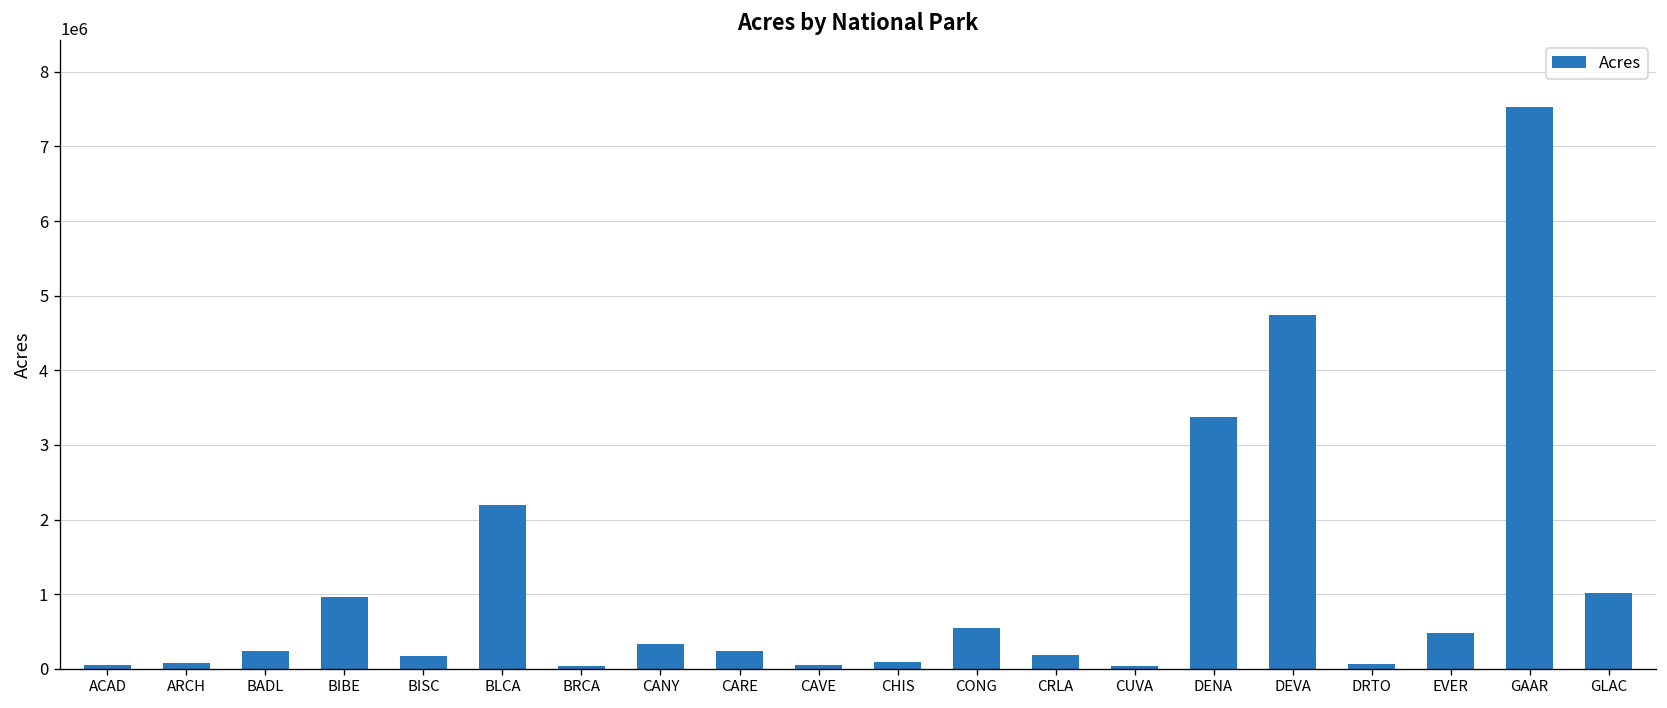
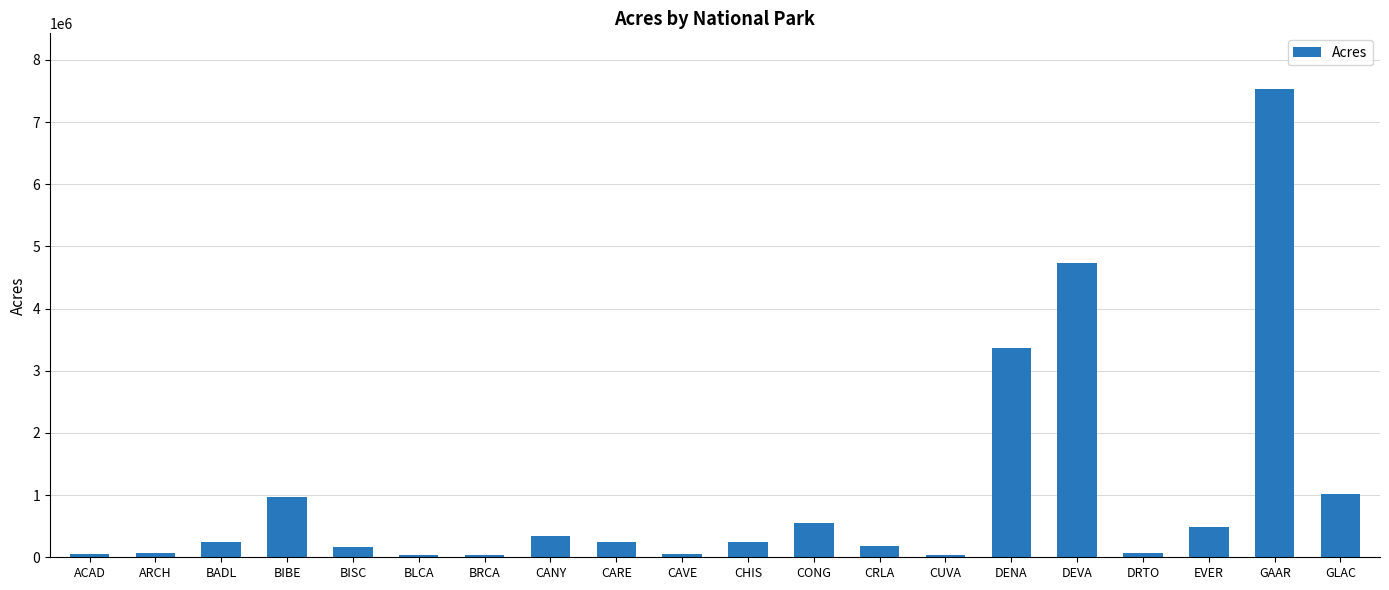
BLCA: 2200000 -> 0
CHIS: 100000 -> 200000
